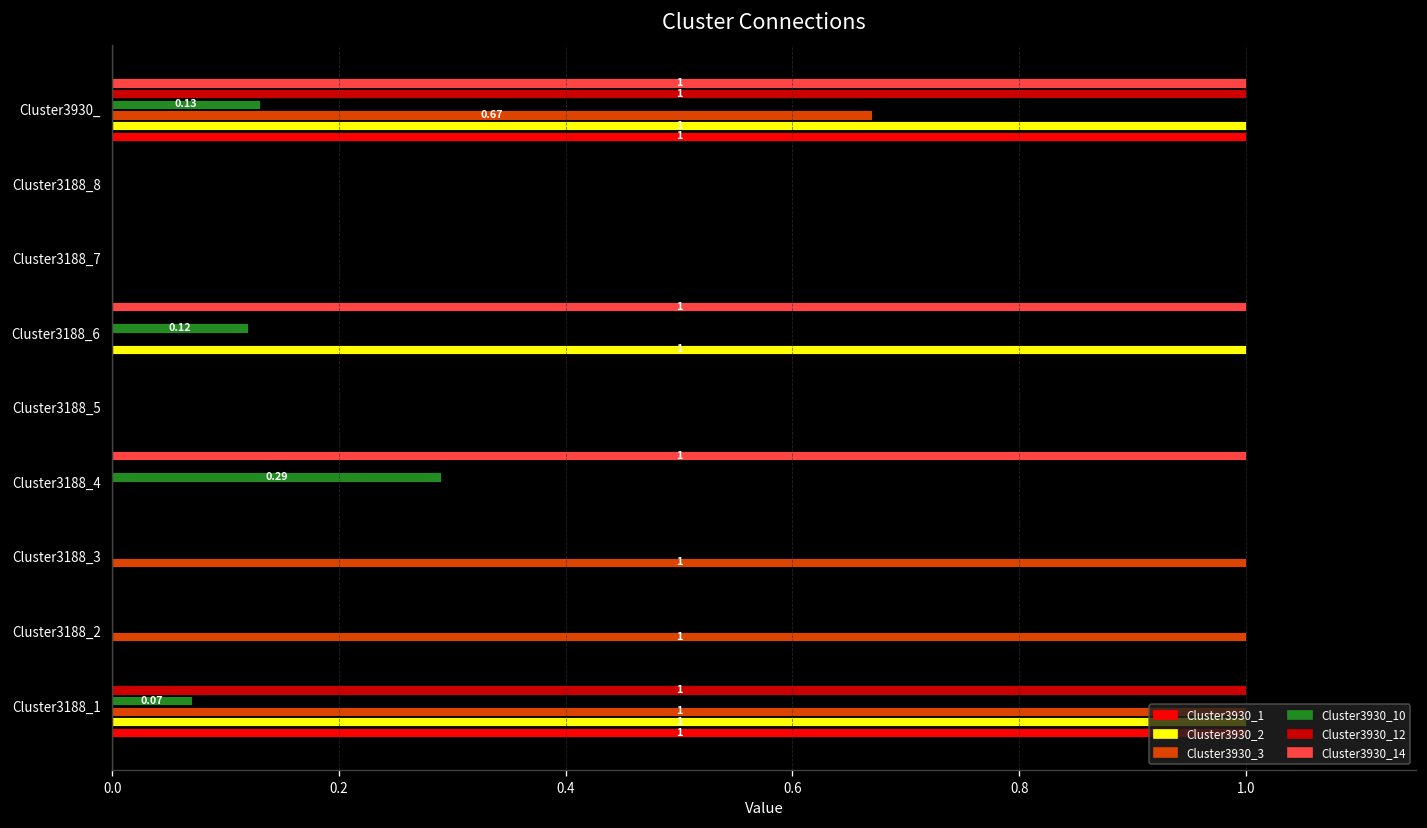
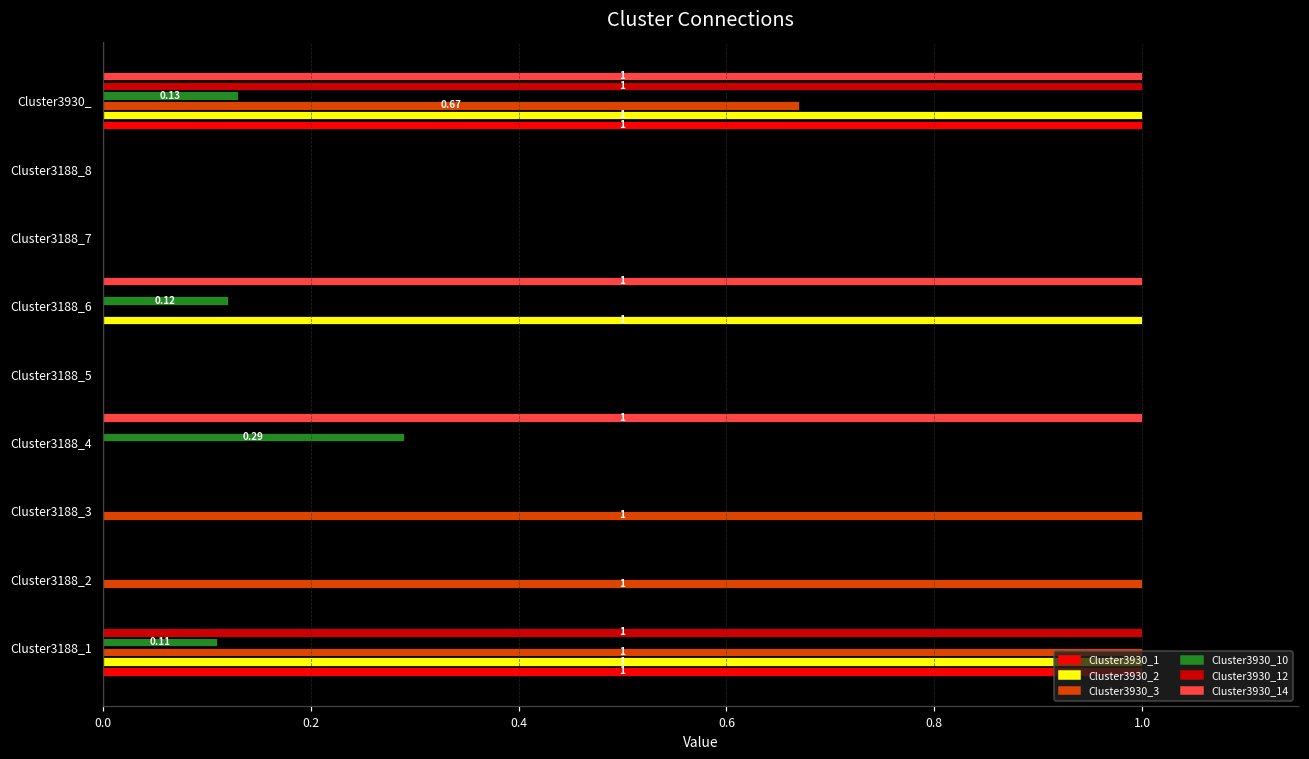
Cluster3930_10, Cluster3188_1: 0.07 -> 0.11
